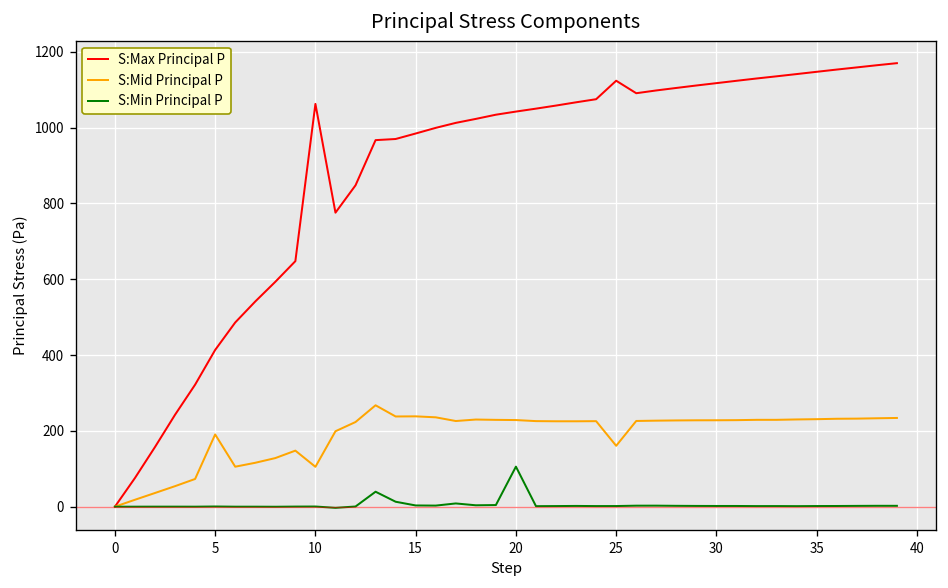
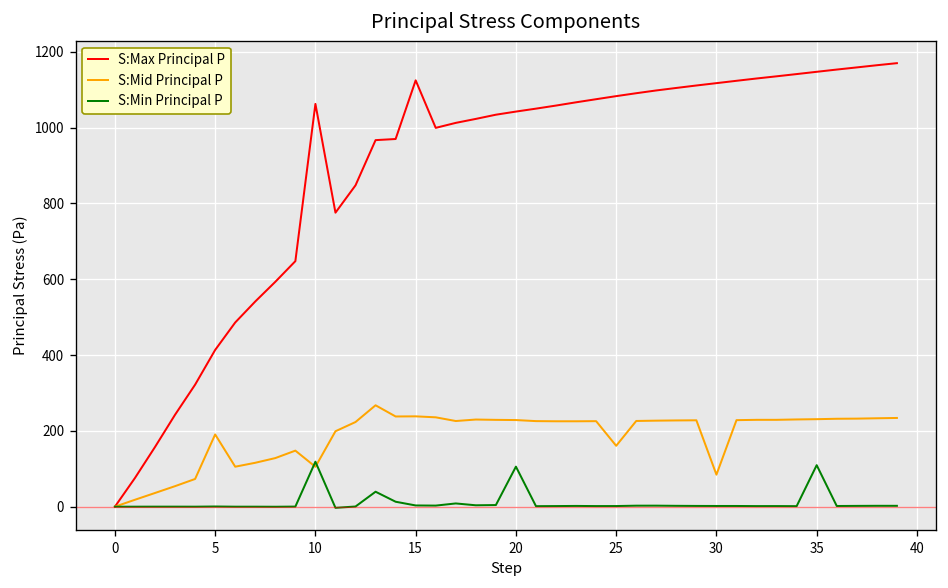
S:Min Principal P, 10: 0 -> 120
S:Max Principal P, 15: 980 -> 1120
S:Max Principal P, 25: 1120 -> 1080
S:Mid Principal P, 30: 230 -> 80
S:Min Principal P, 35: 0 -> 110
